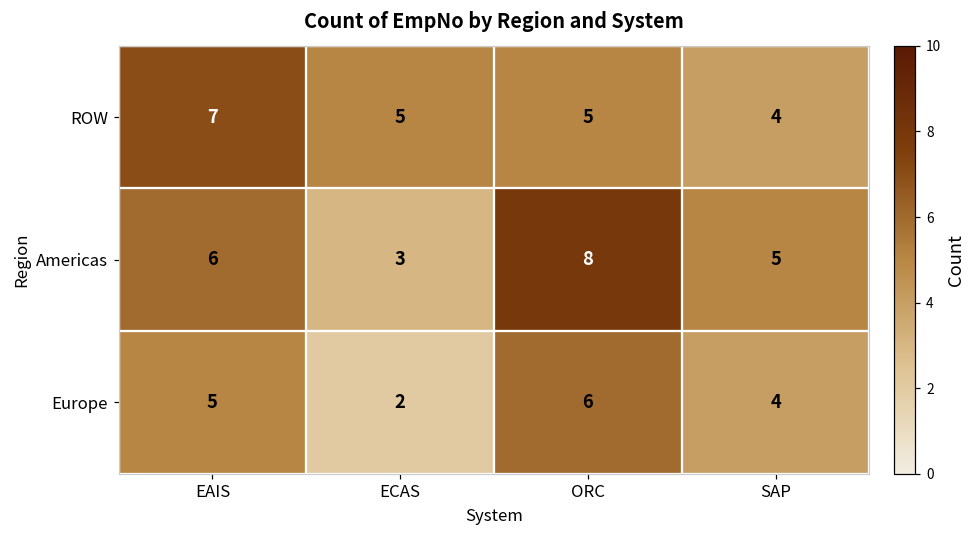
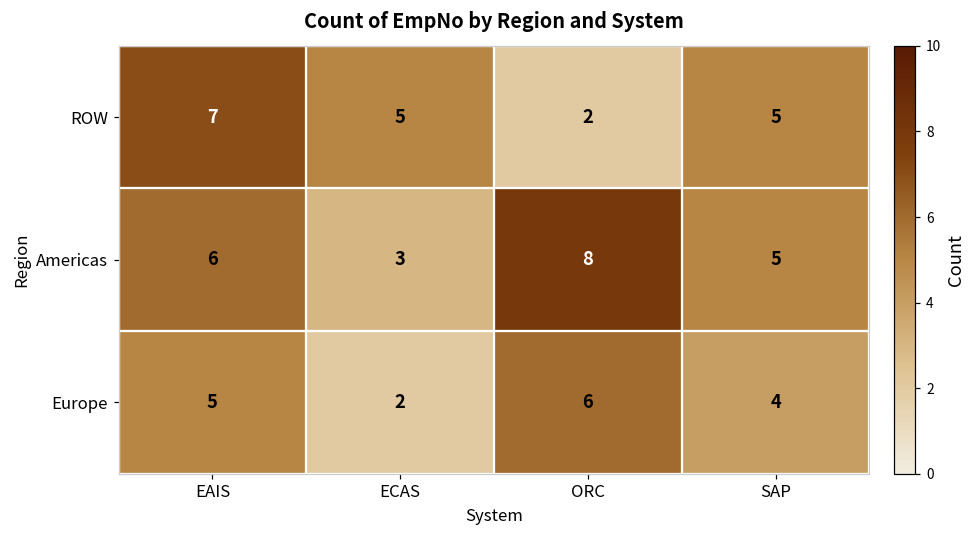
ROW, ORC: 5 -> 2
ROW, SAP: 4 -> 5
